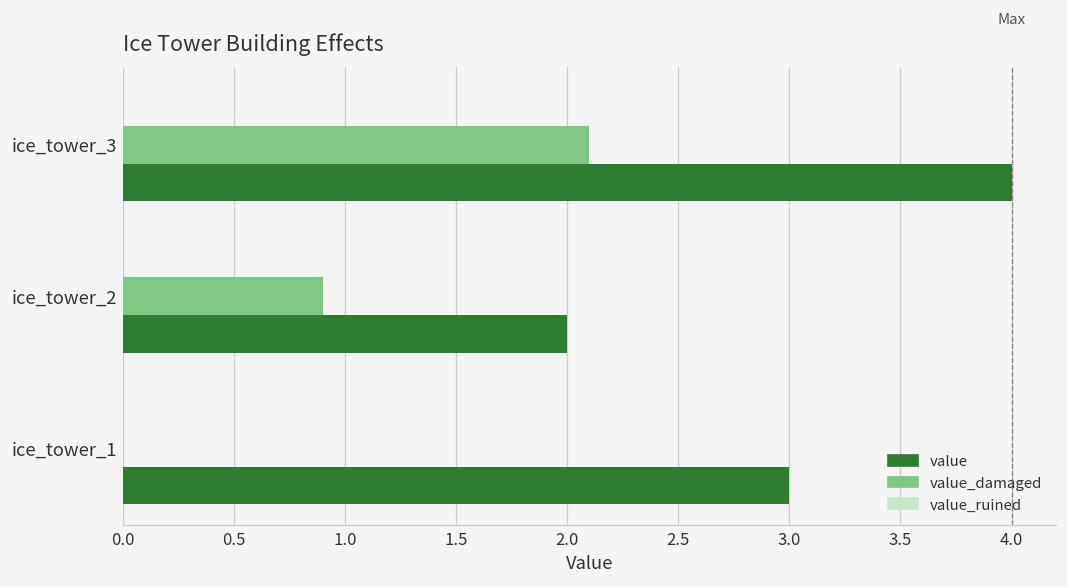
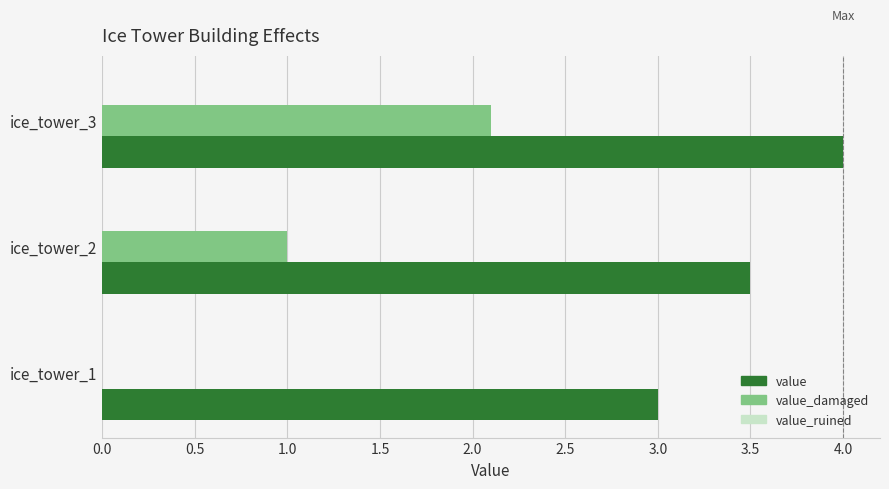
value_damaged, ice_tower_2: 0.9 -> 1.0
value, ice_tower_2: 2.0 -> 3.5
